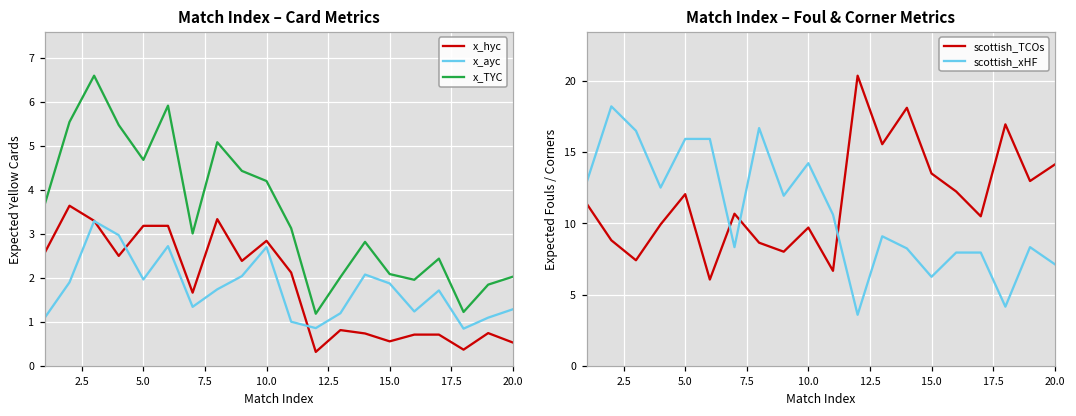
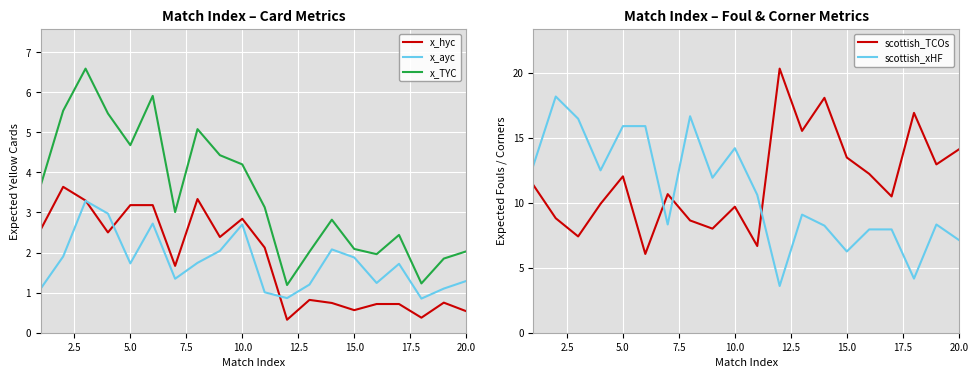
Match Index – Card Metrics, x_ayc, 5.0: 2.0 -> 1.7
